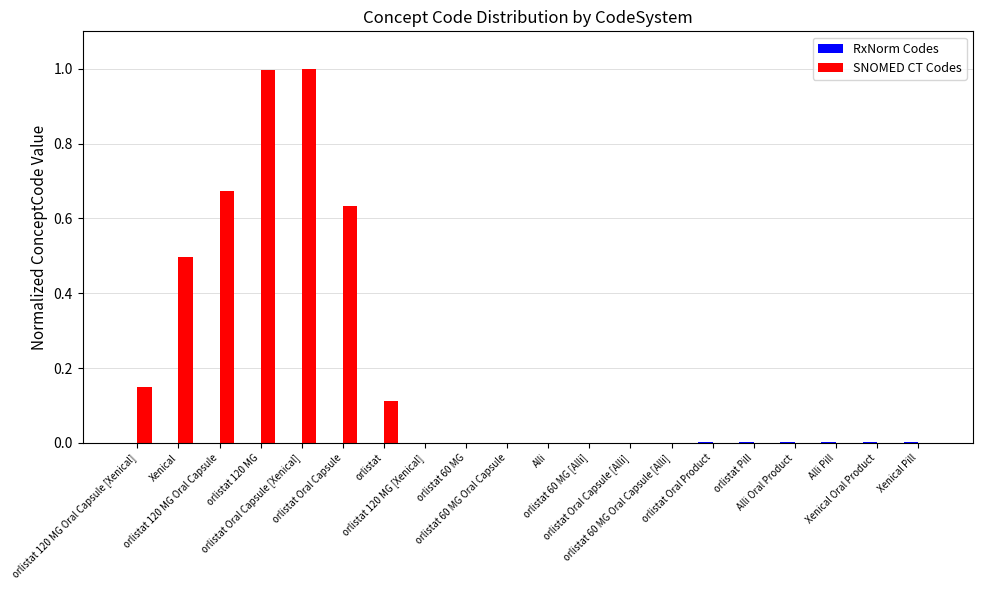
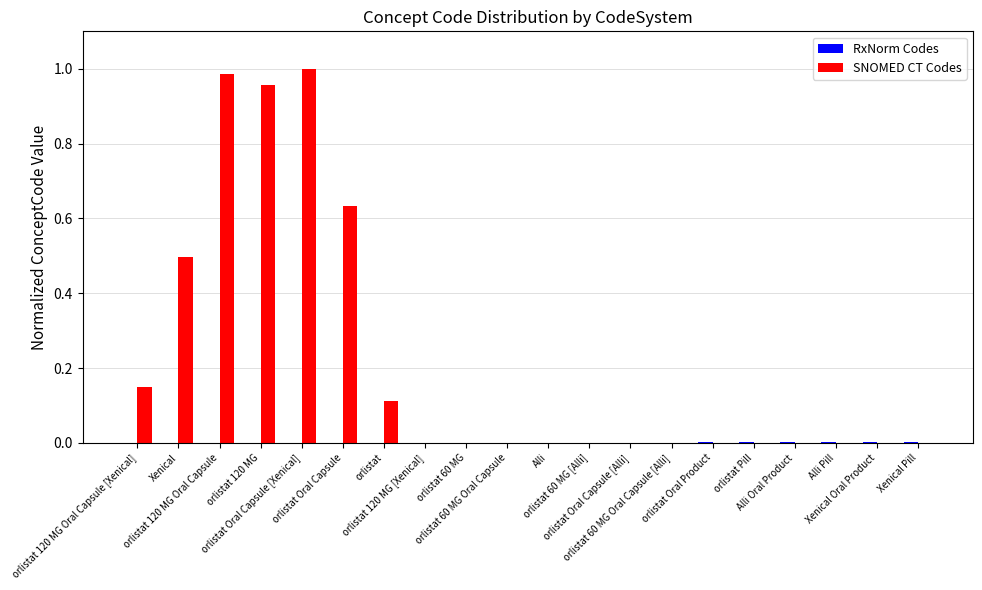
SNOMED CT Codes, orlistat 120 MG Oral Capsule: 0.67 -> 0.98
SNOMED CT Codes, orlistat 120 MG: 1.00 -> 0.96
